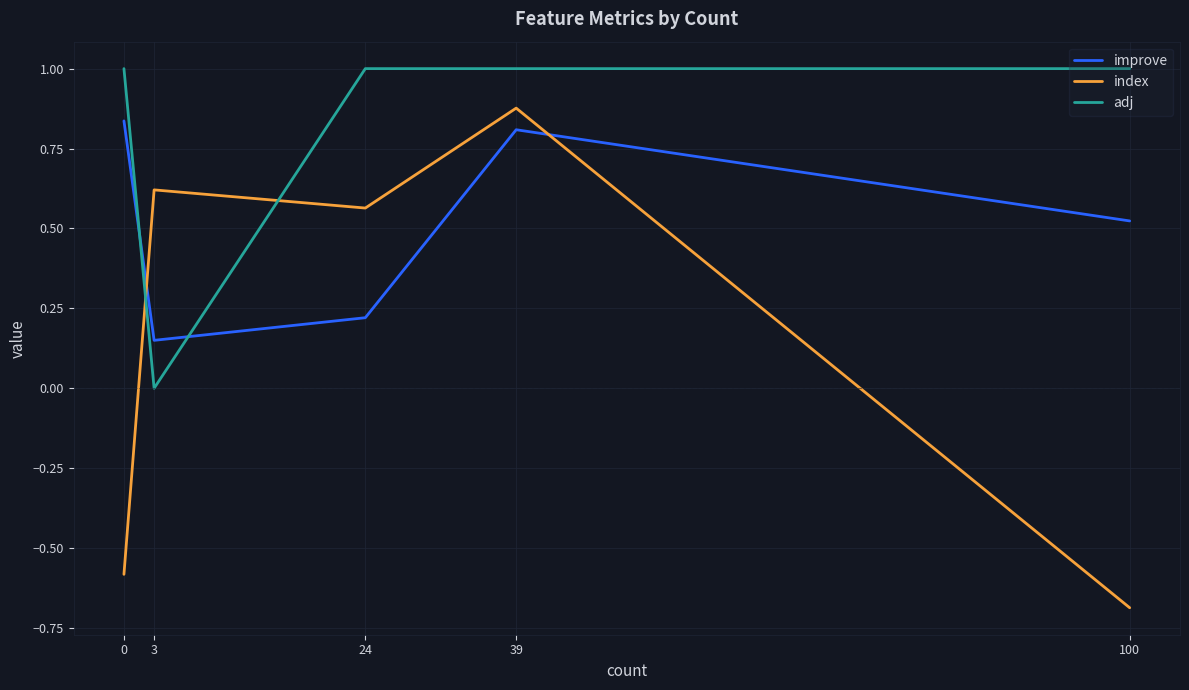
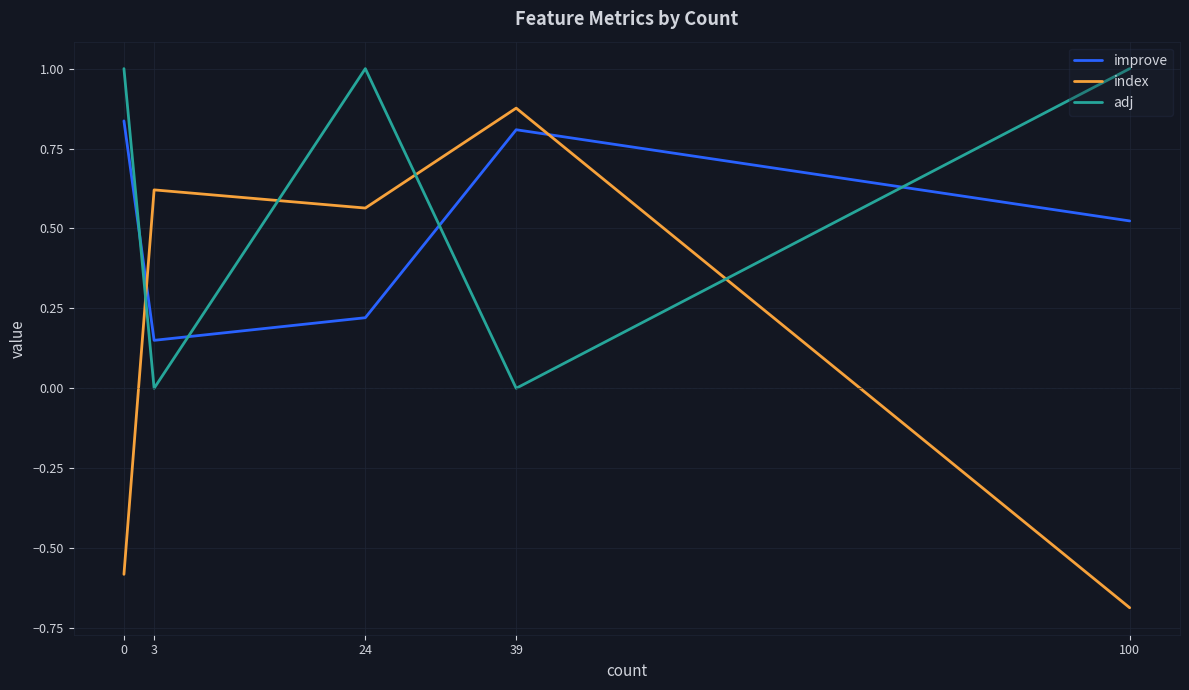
adj, 39: 1 -> 0
